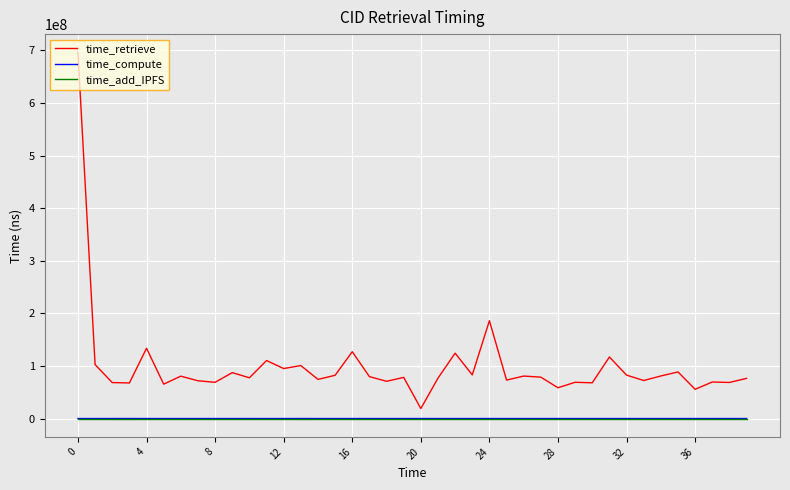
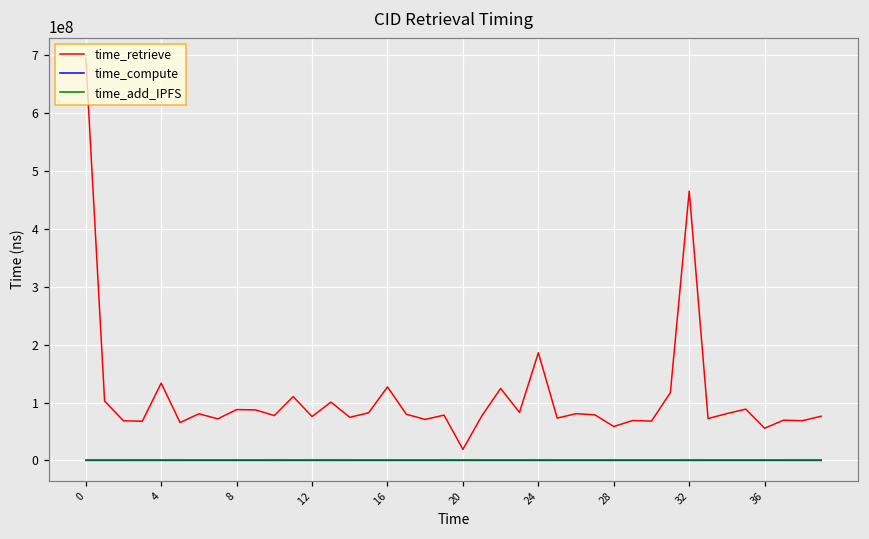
time_retrieve, 8: 70000000 -> 90000000
time_retrieve, 12: 100000000 -> 80000000
time_retrieve, 32: 80000000 -> 470000000
